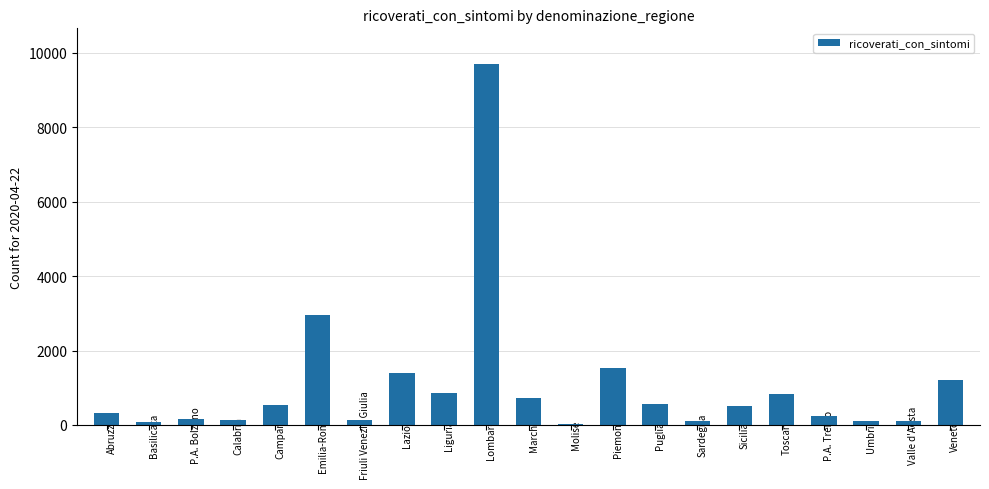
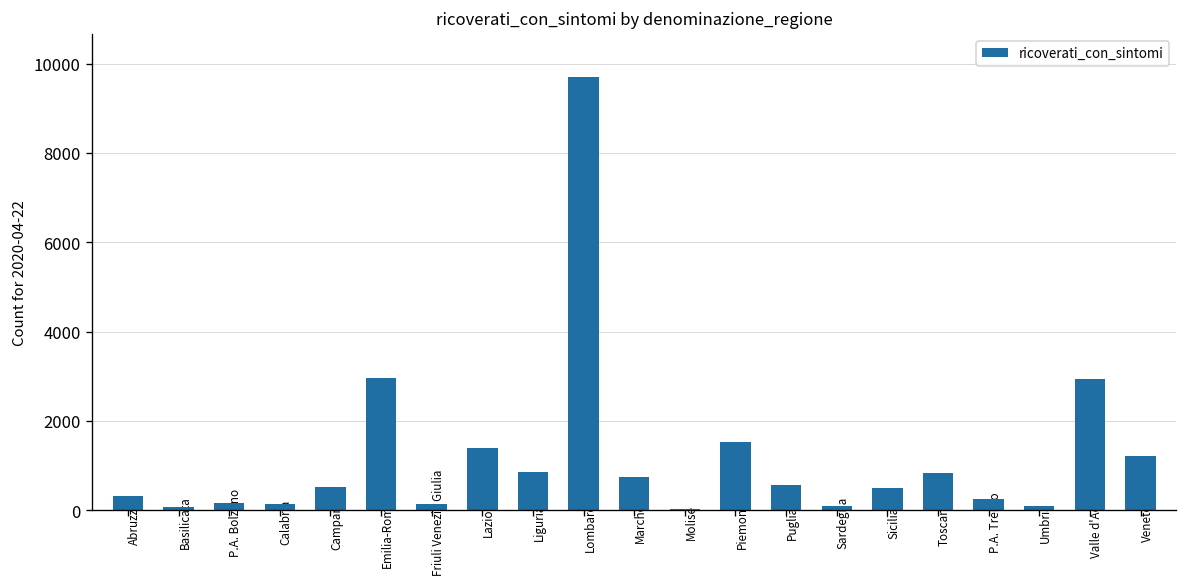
Valle d'Aosta: 100 -> 2900
